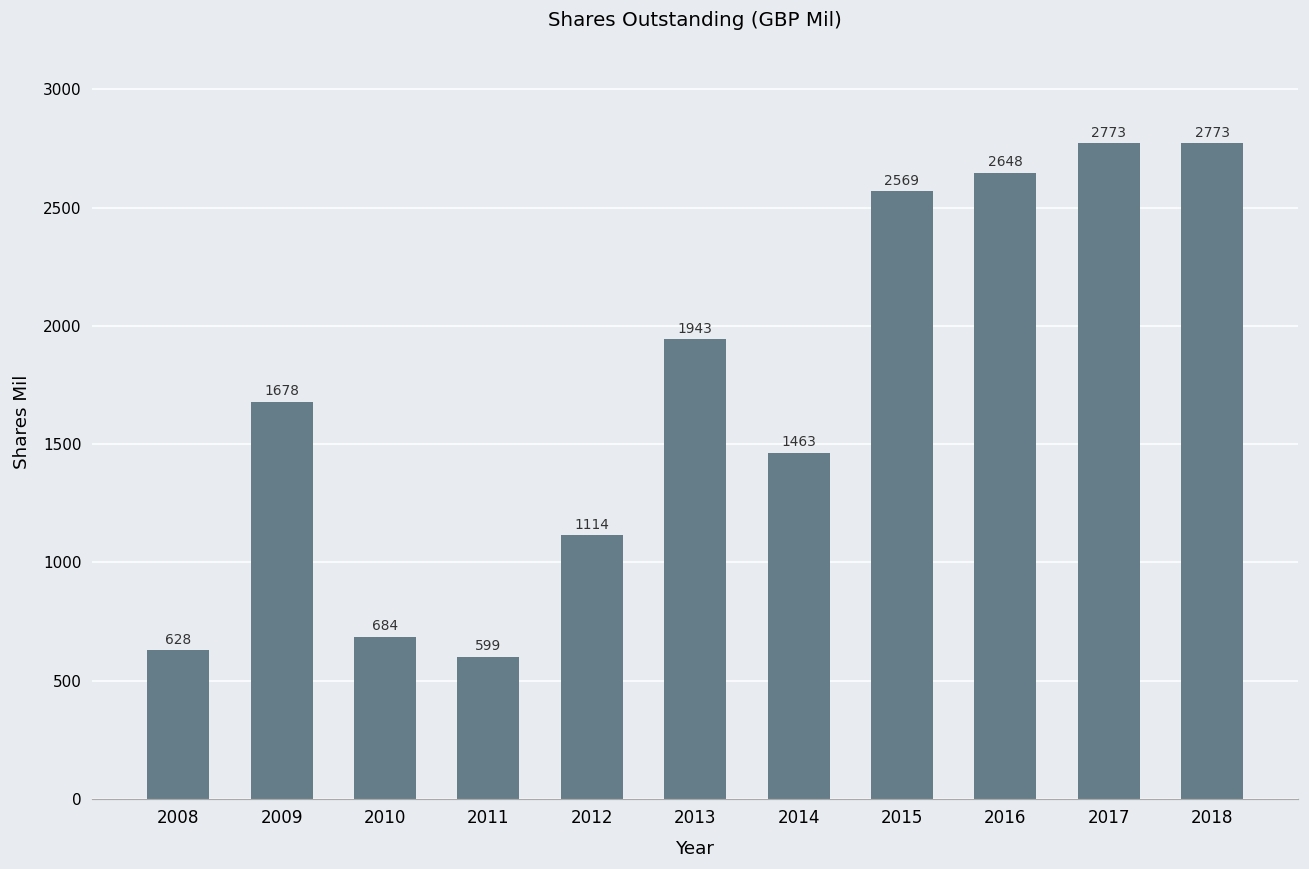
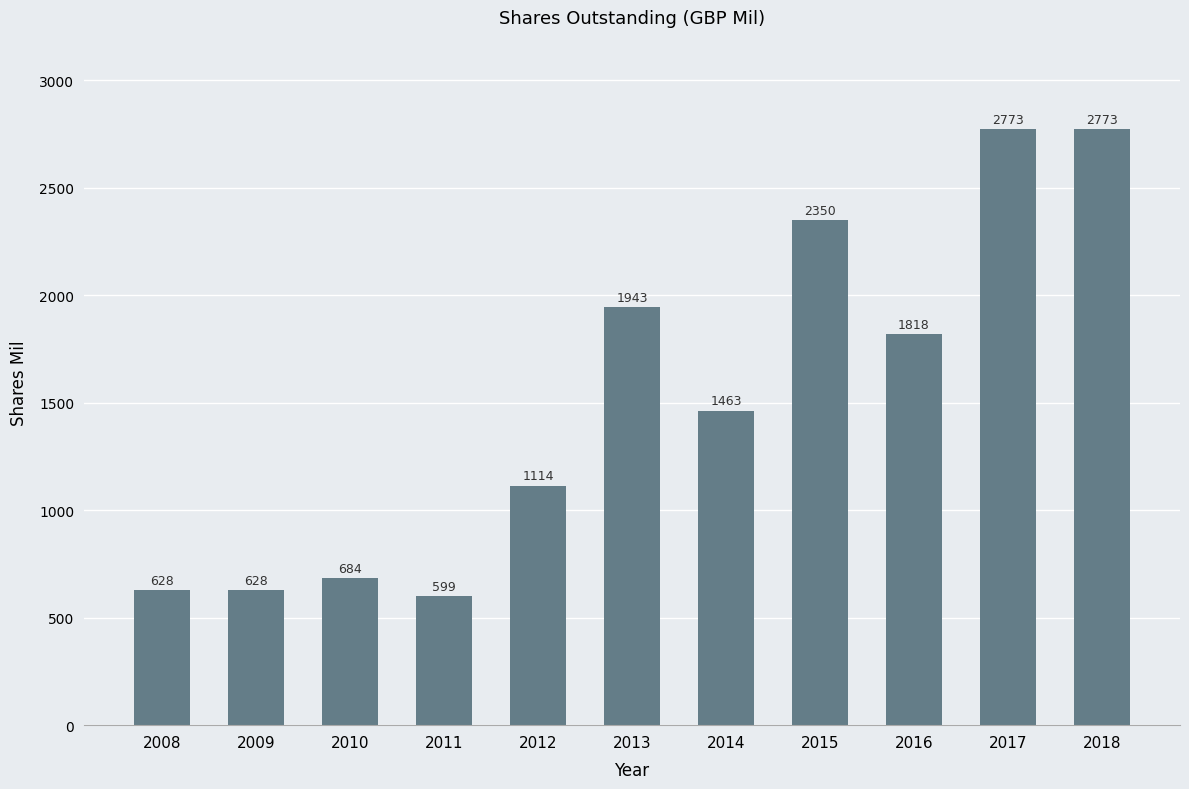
2009: 1678 -> 628
2015: 2569 -> 2350
2016: 2648 -> 1818
